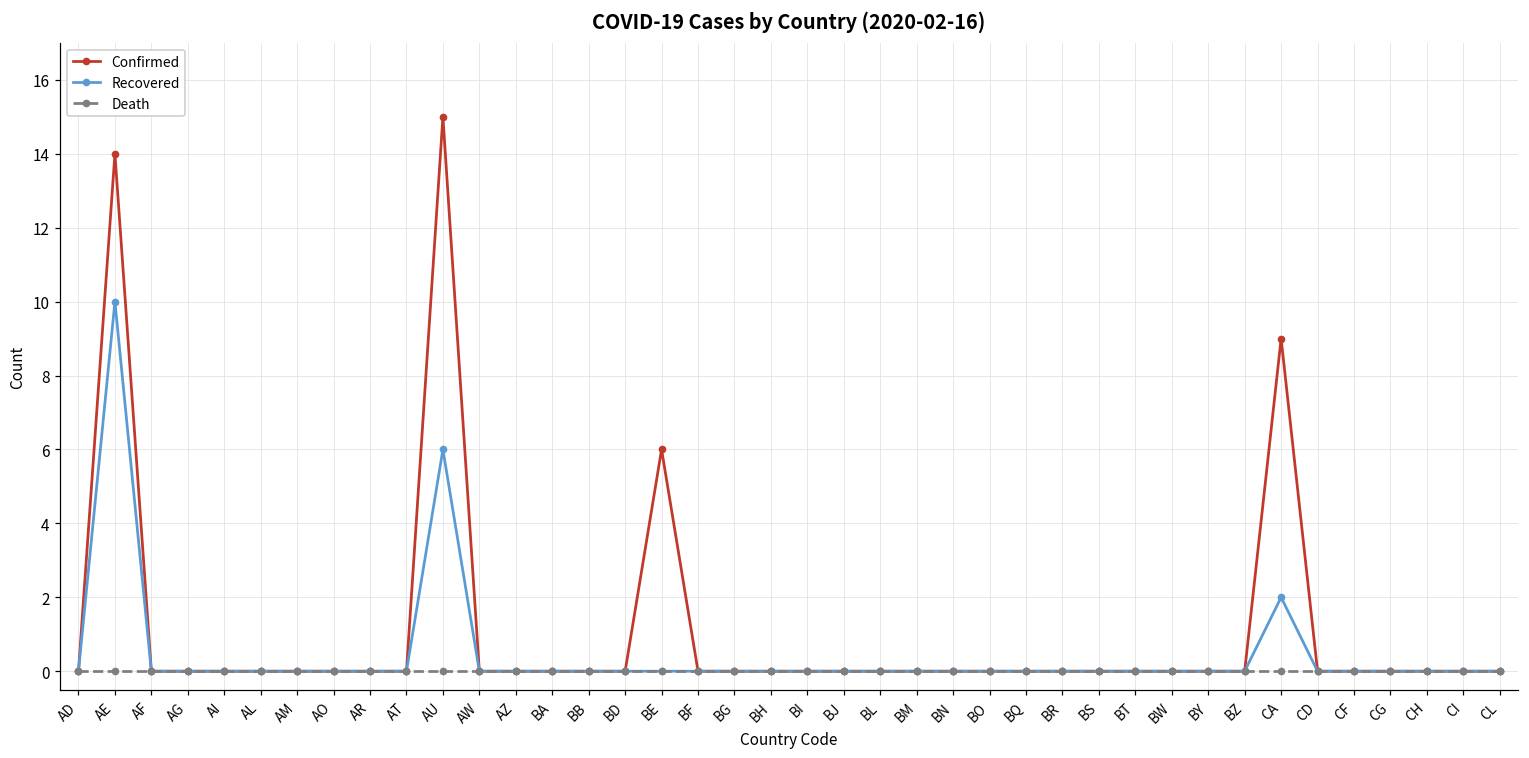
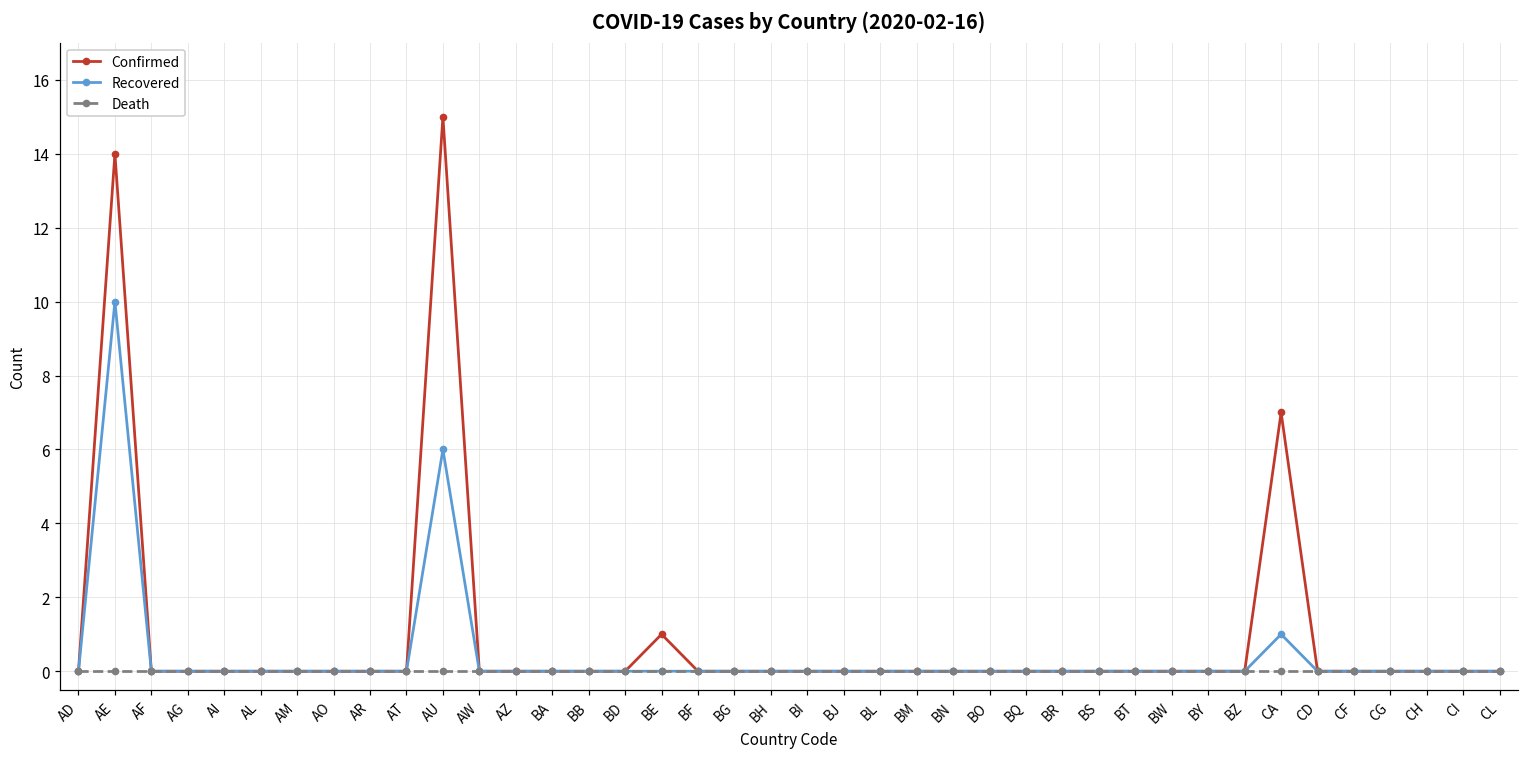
Confirmed, BE: 6 -> 1
Confirmed, CA: 9 -> 7
Recovered, CA: 2 -> 1
